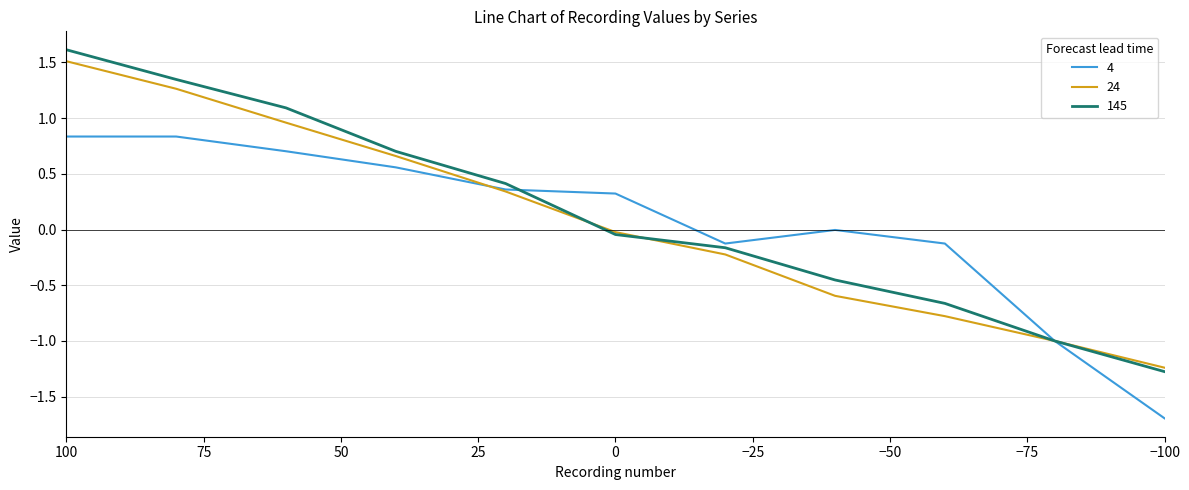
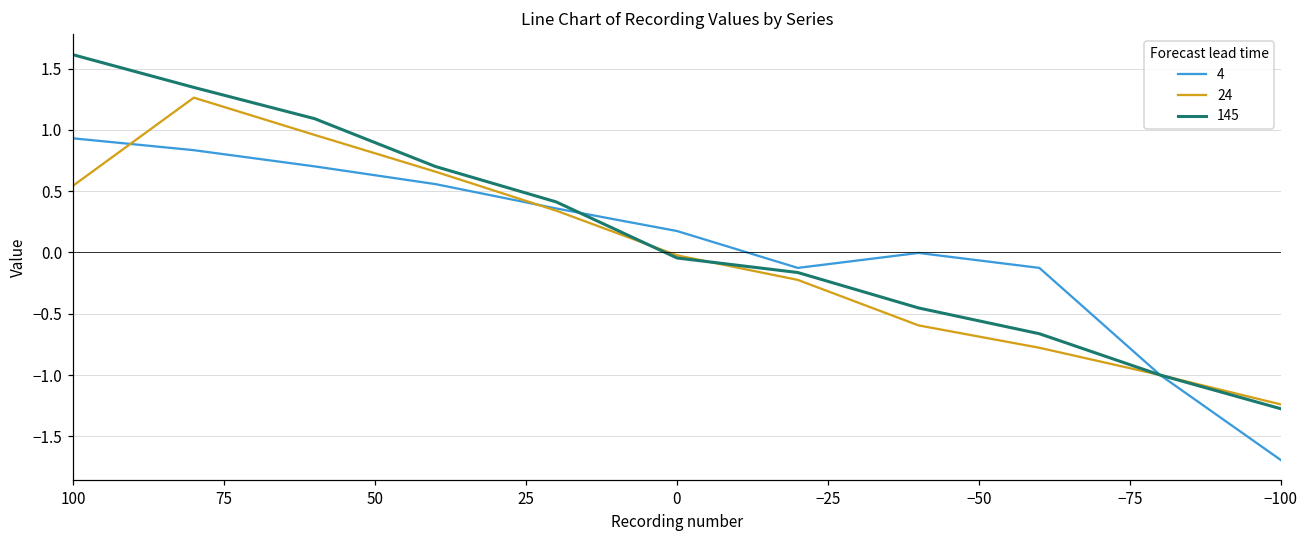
4, 100: 0.83 -> 0.93
24, 100: 1.51 -> 0.55
4, 0: 0.32 -> 0.18
